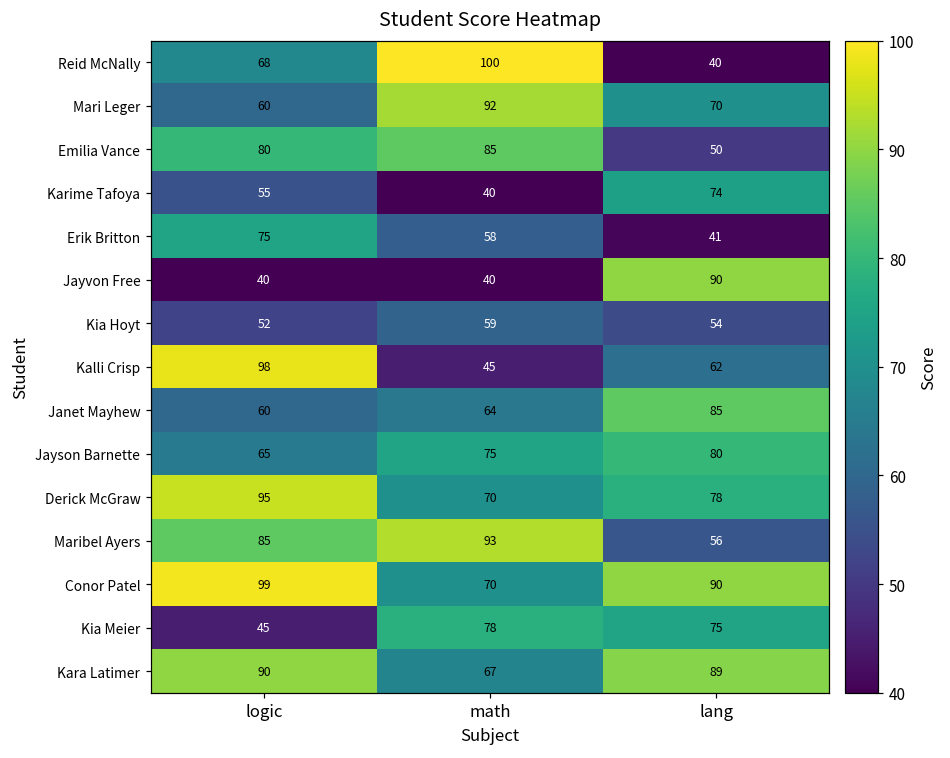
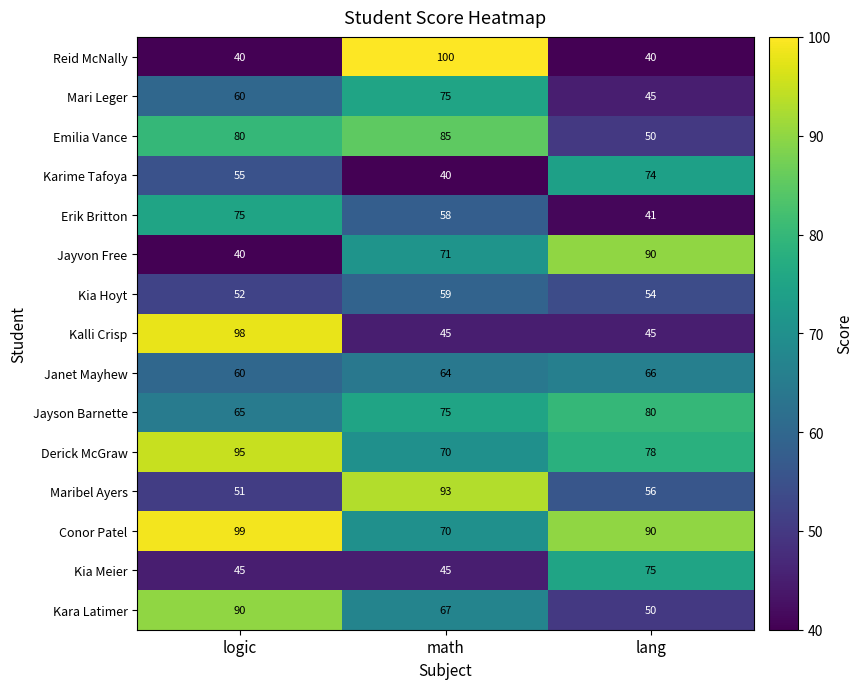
Reid McNally, logic: 68 -> 40
Mari Leger, math: 92 -> 75
Mari Leger, lang: 70 -> 45
Jayvon Free, math: 40 -> 71
Kalli Crisp, lang: 62 -> 45
Janet Mayhew, lang: 85 -> 66
Maribel Ayers, logic: 85 -> 51
Kia Meier, math: 78 -> 45
Kara Latimer, lang: 89 -> 50
